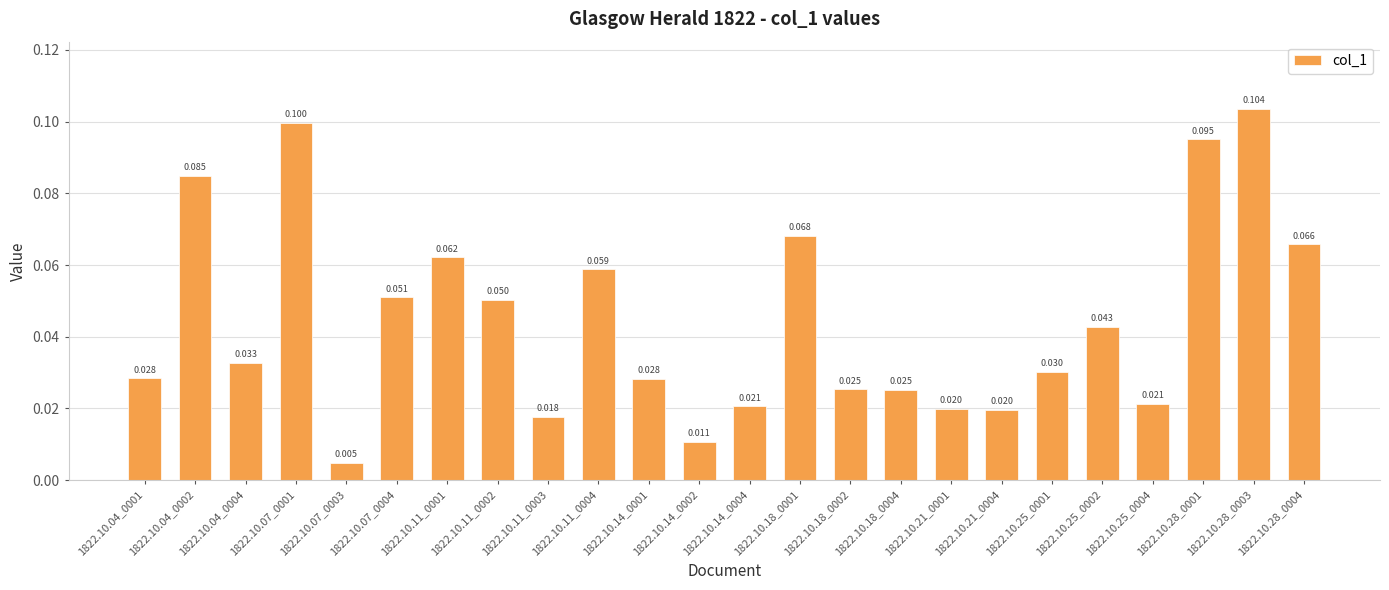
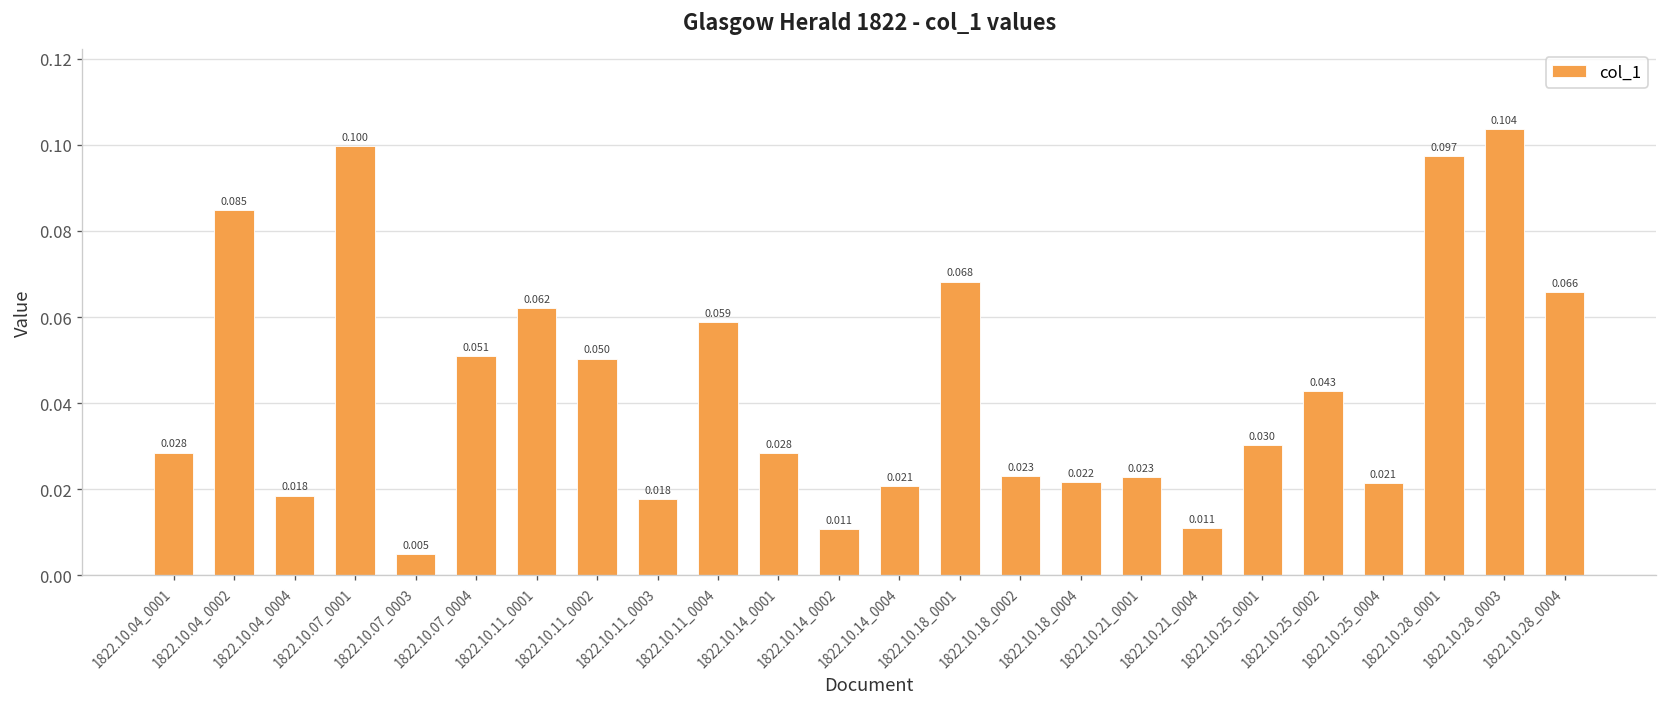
1822.10.04_0004: 0.033 -> 0.018
1822.10.18_0002: 0.025 -> 0.023
1822.10.18_0004: 0.025 -> 0.022
1822.10.21_0001: 0.020 -> 0.023
1822.10.21_0004: 0.020 -> 0.011
1822.10.28_0001: 0.095 -> 0.097
